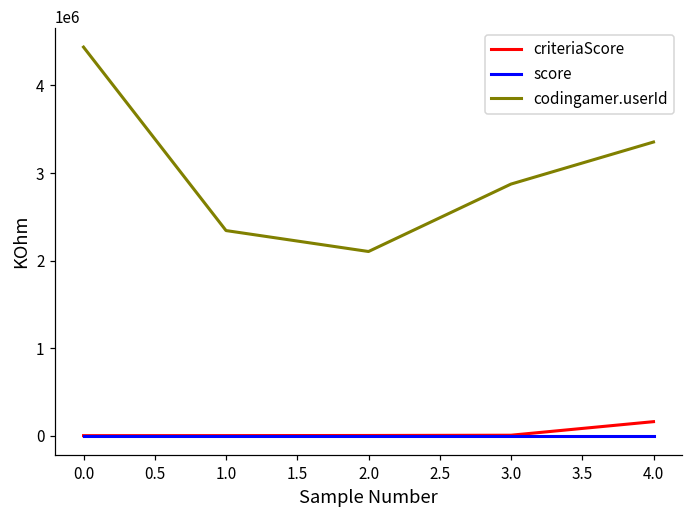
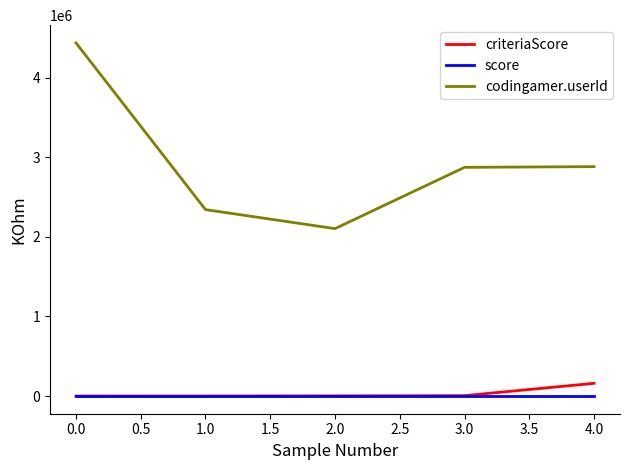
codingamer.userId, 4.0: 3400000 -> 2900000
